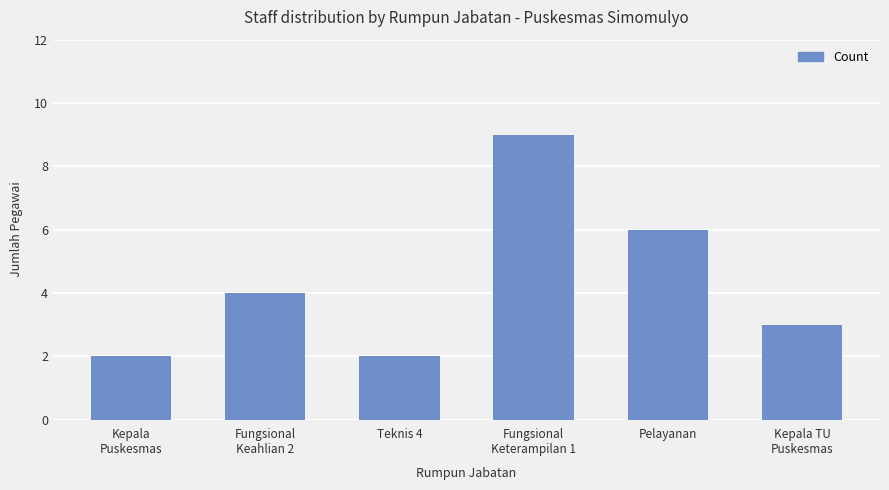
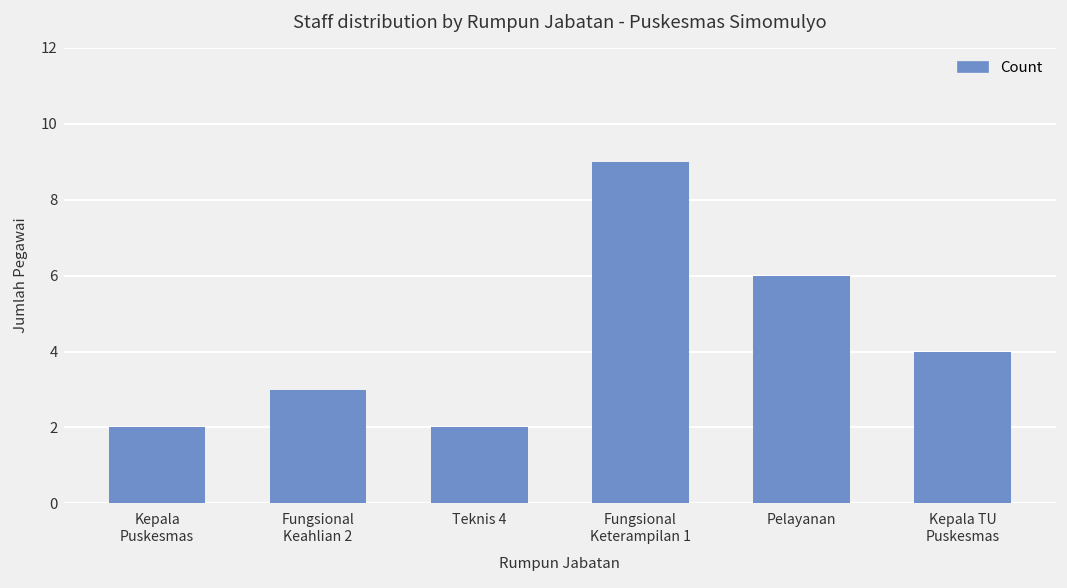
Fungsional Keahlian 2: 4 -> 3
Kepala TU Puskesmas: 3 -> 4
